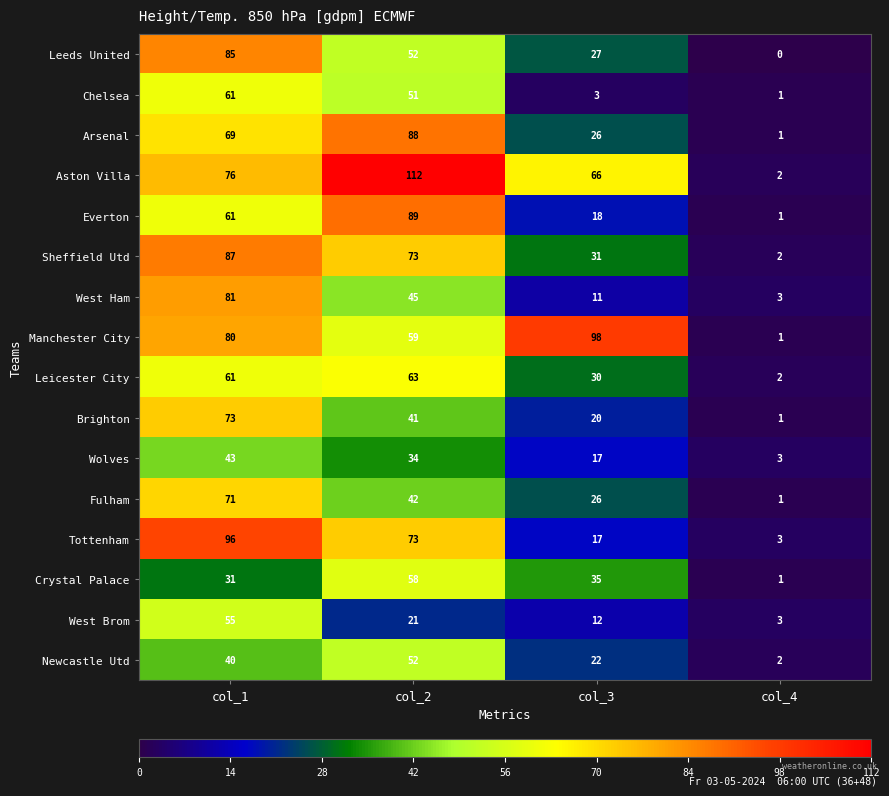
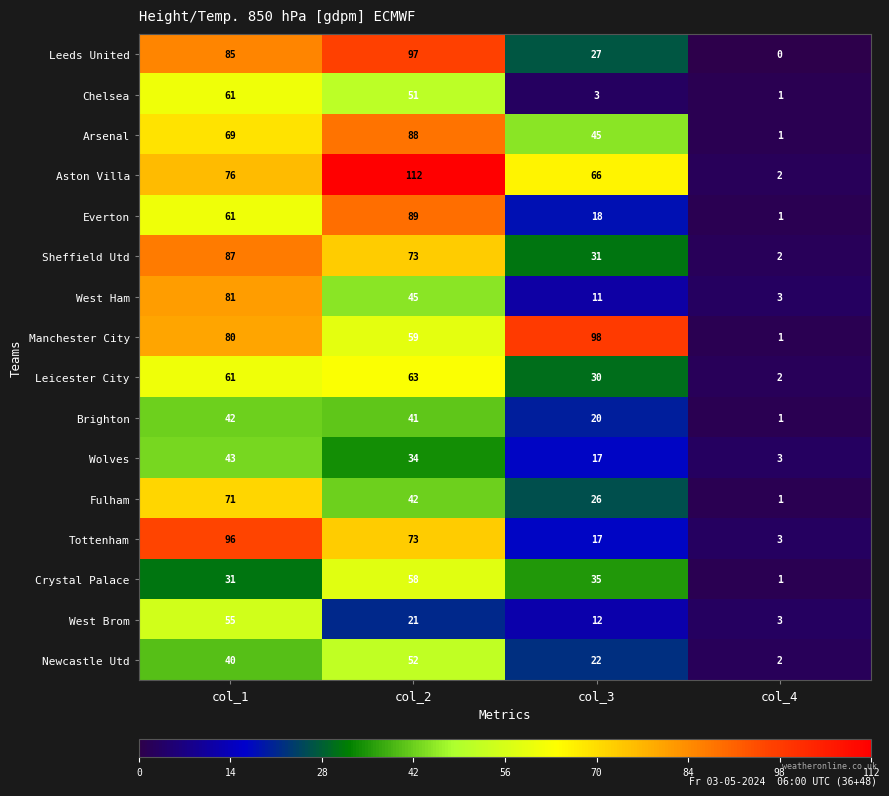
Leeds United, col_2: 52 -> 97
Arsenal, col_3: 26 -> 45
Brighton, col_1: 73 -> 42
